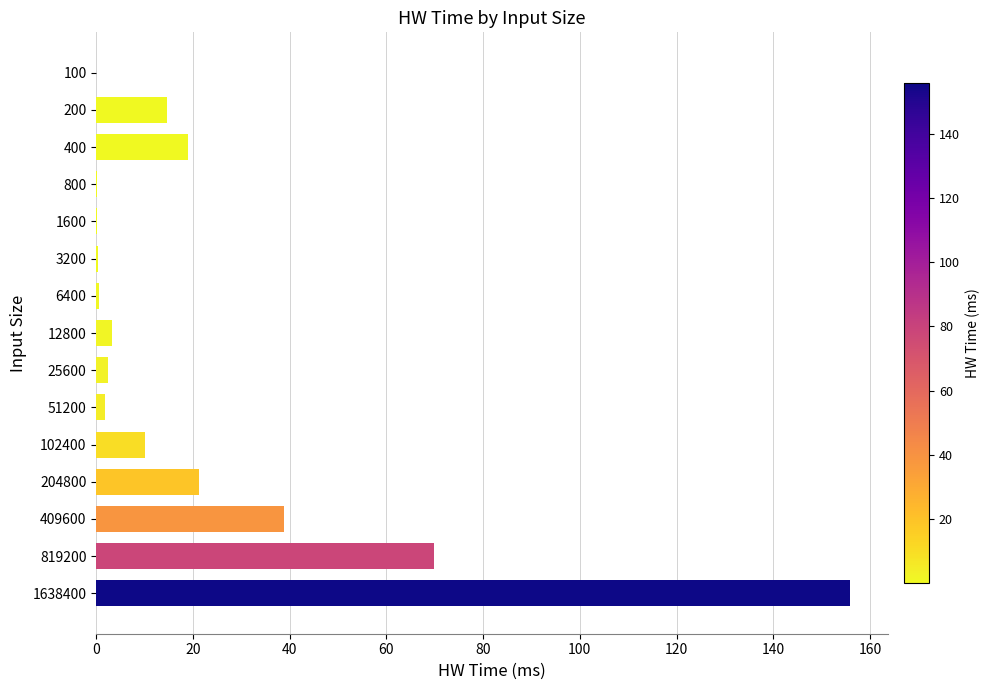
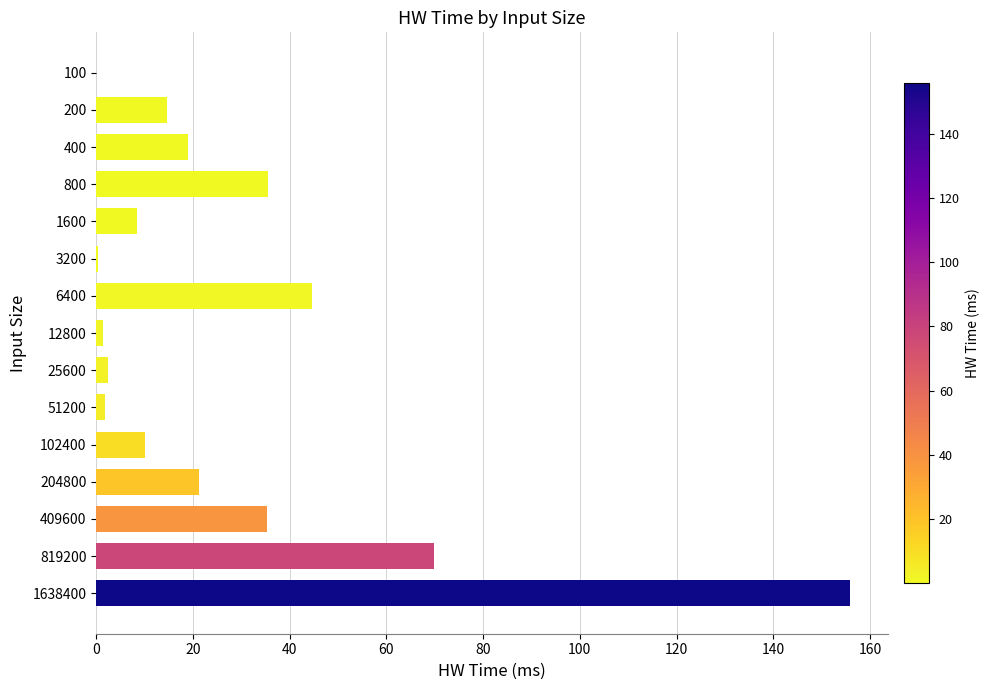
800: 0 -> 36
1600: 0 -> 8
6400: 1 -> 45
12800: 3 -> 1
409600: 39 -> 35
